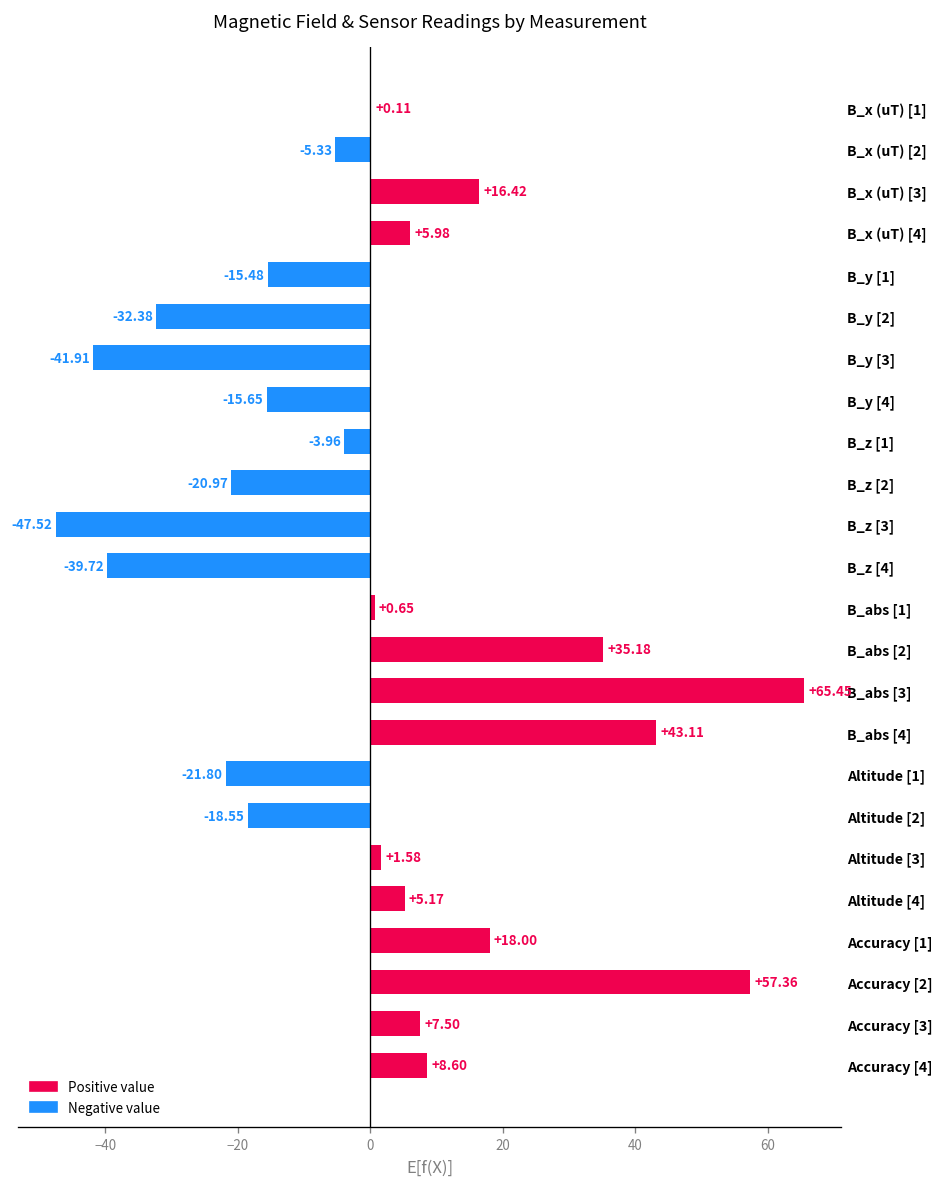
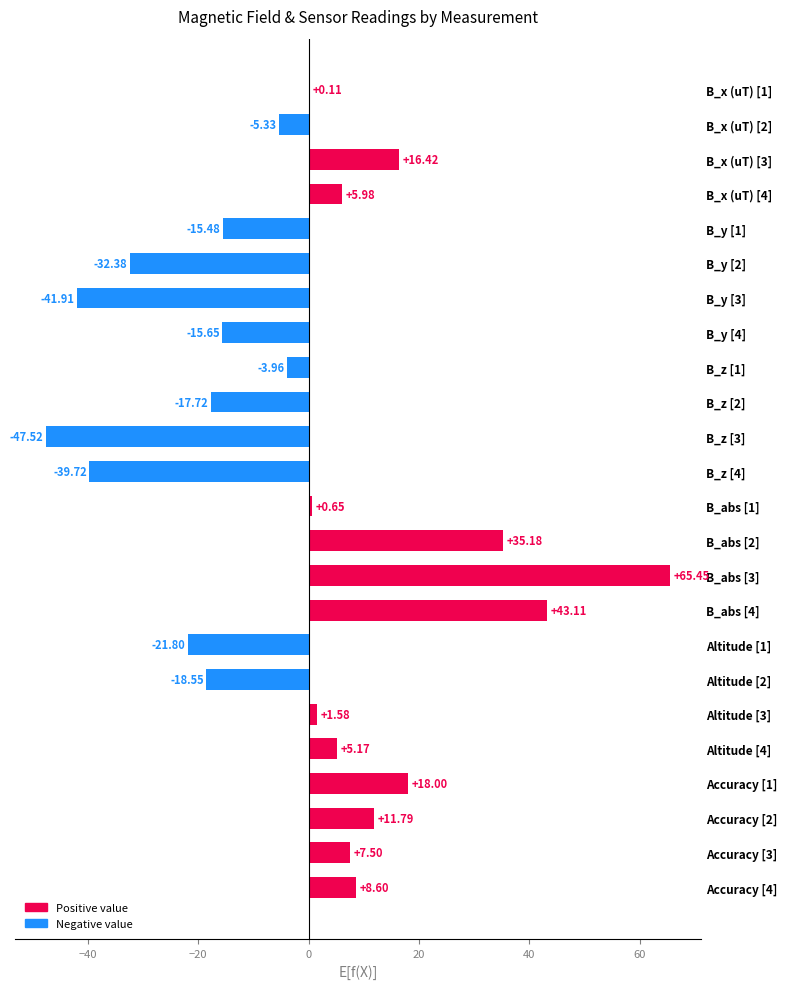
B_z [2]: -20.97 -> -17.72
Accuracy [2]: +57.36 -> +11.79
